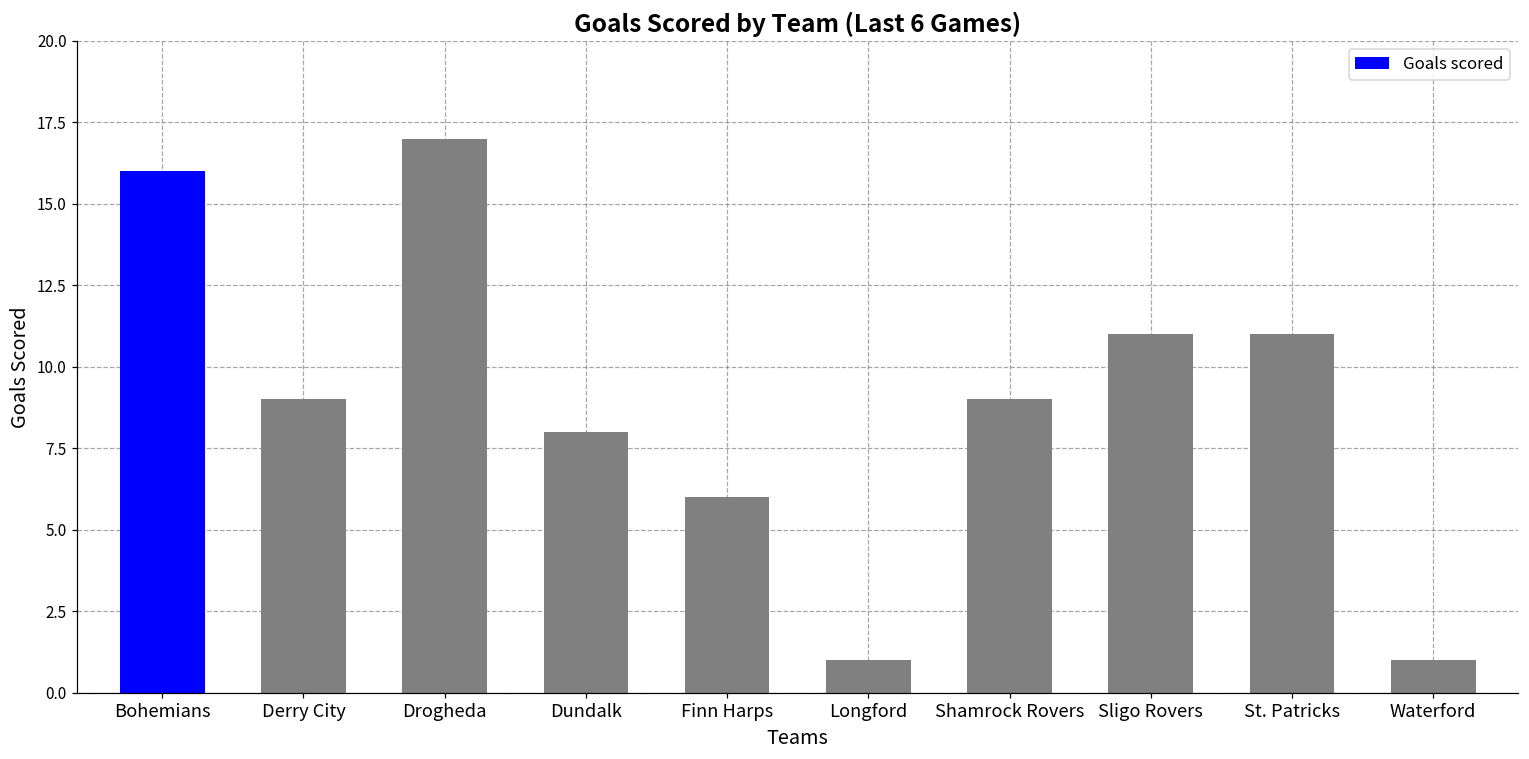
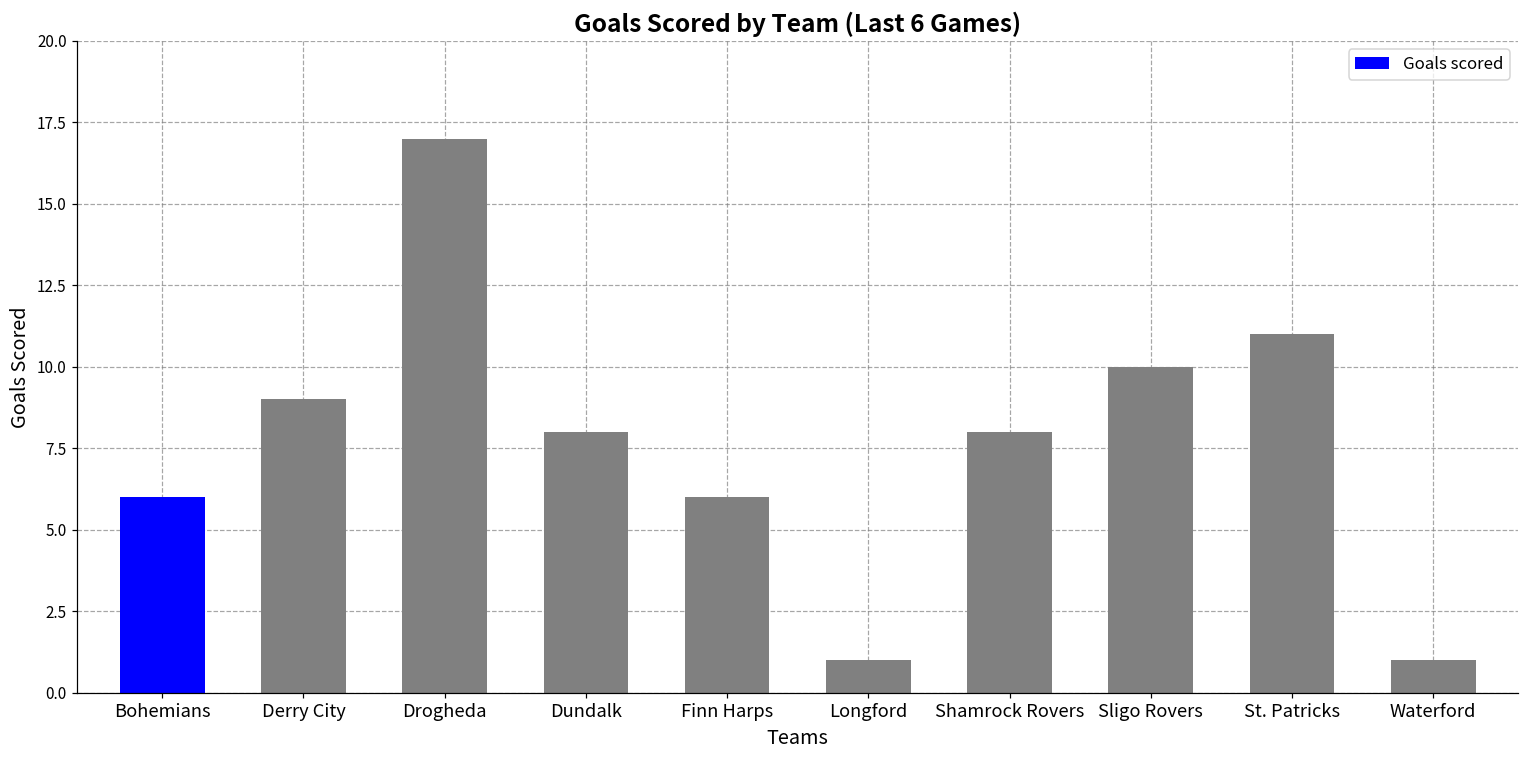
Bohemians: 16 -> 6
Shamrock Rovers: 9 -> 8
Sligo Rovers: 11 -> 10
